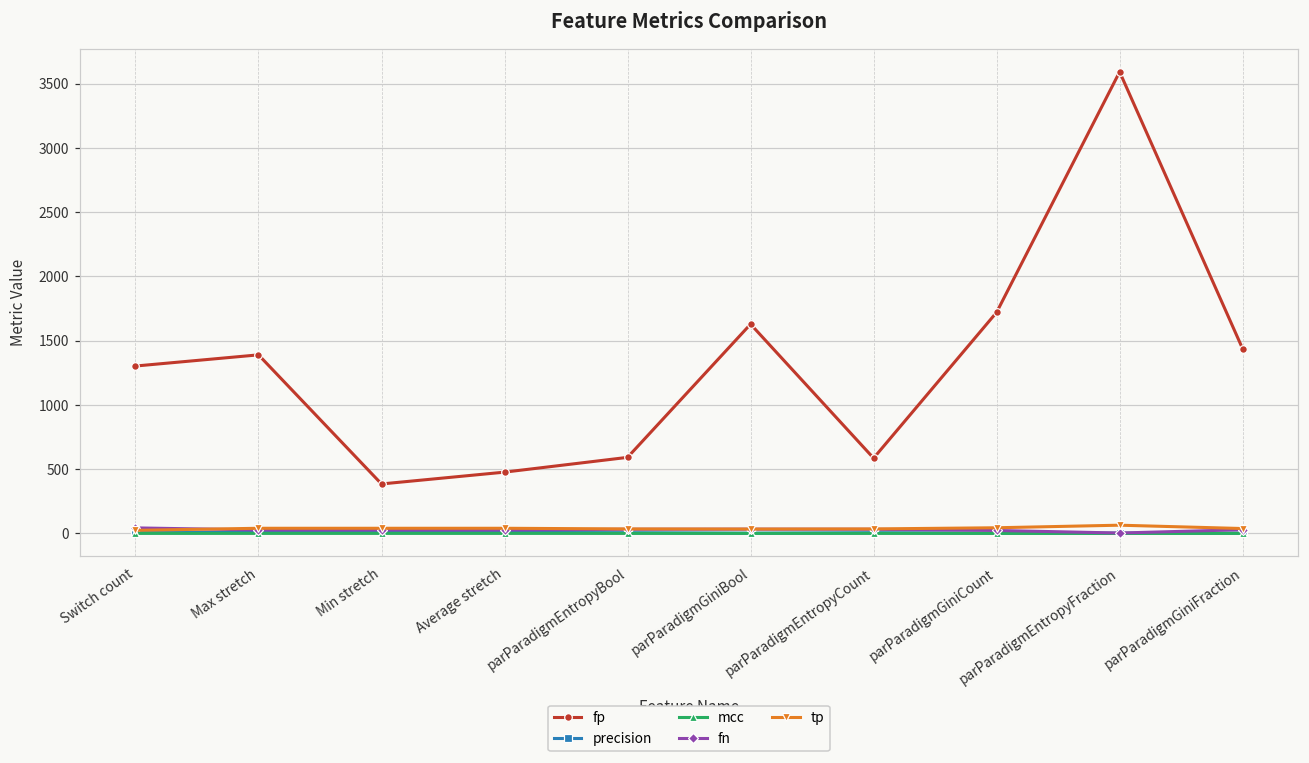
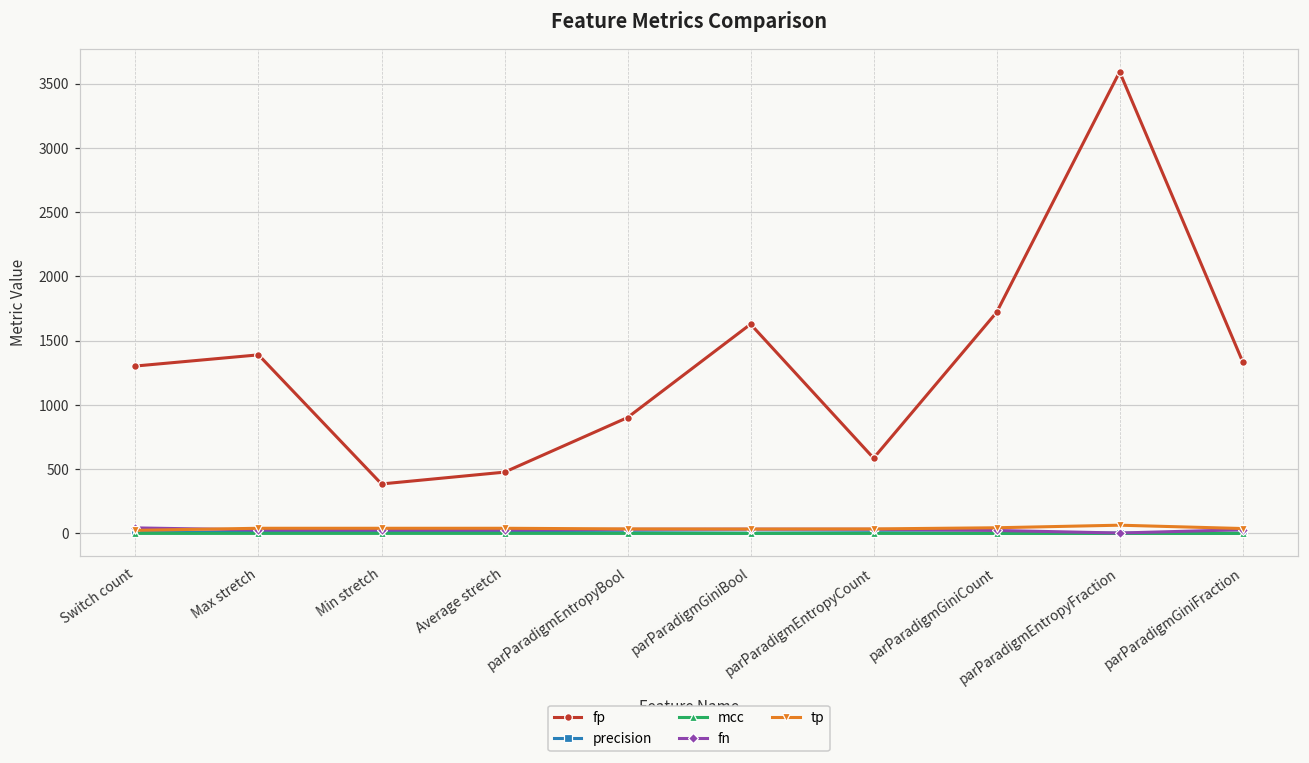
fp, parParadigmEntropyBool: 590 -> 900
fp, parParadigmGiniFraction: 1440 -> 1340
